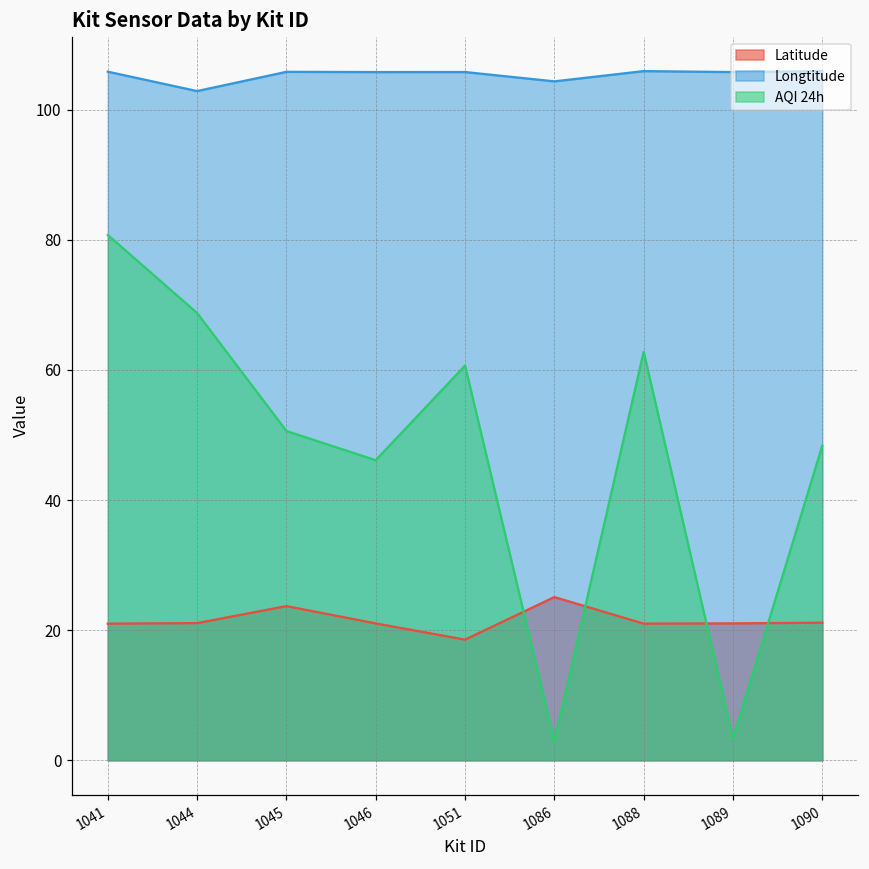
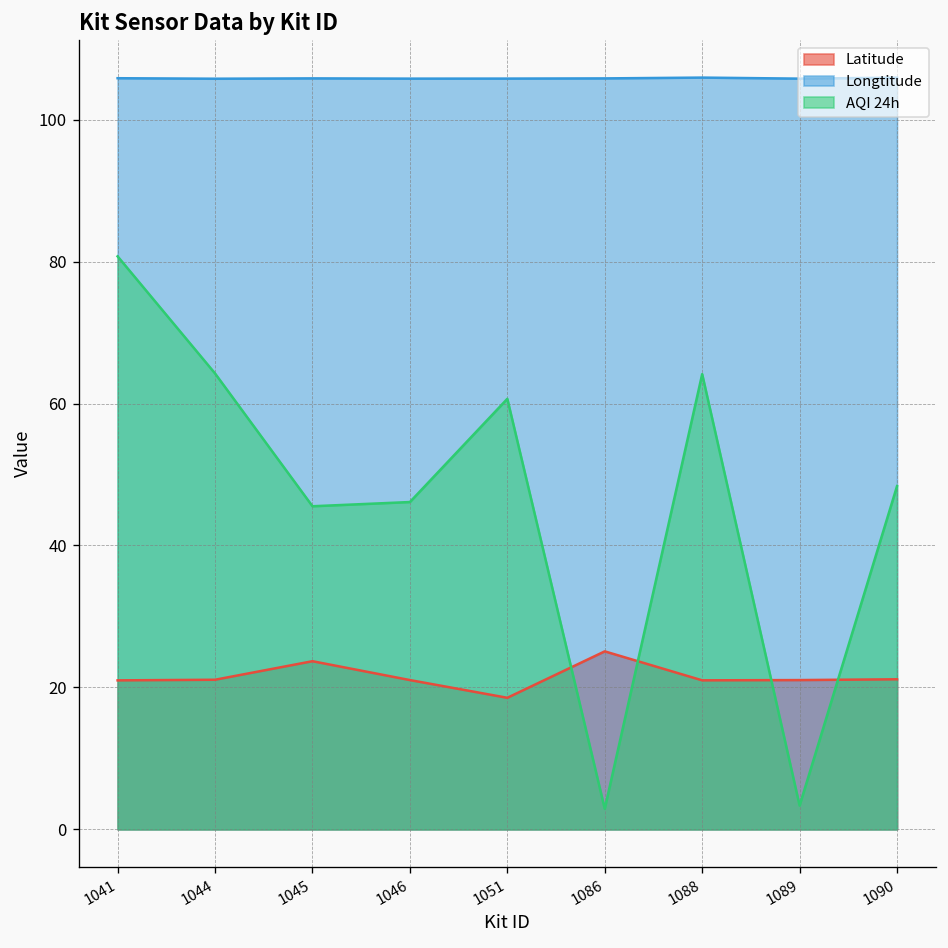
Longtitude, 1044: 103 -> 106
AQI 24h, 1044: 69 -> 64
AQI 24h, 1045: 51 -> 46
Longtitude, 1086: 104 -> 106
AQI 24h, 1088: 63 -> 64
